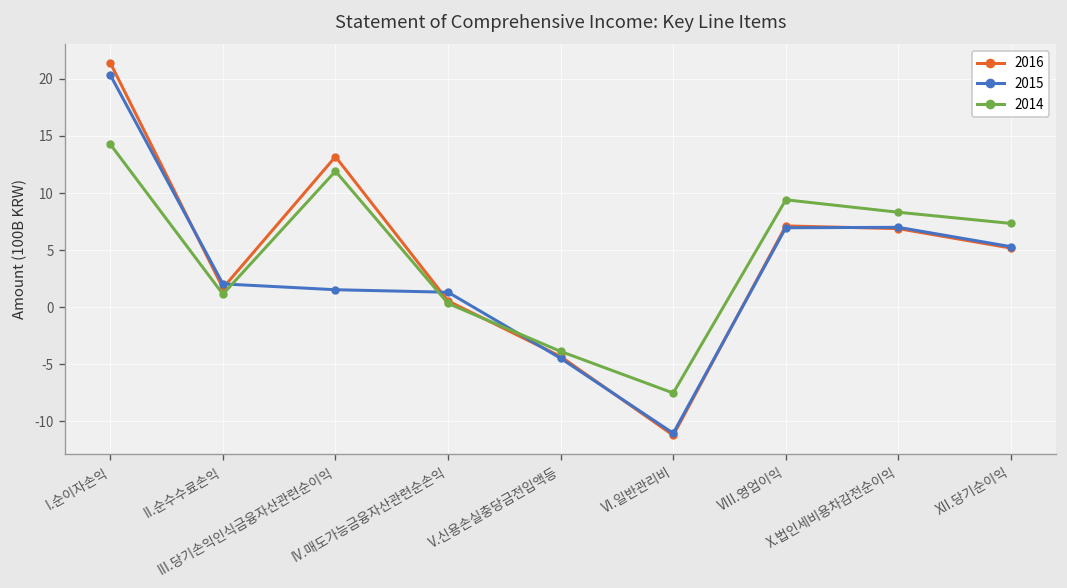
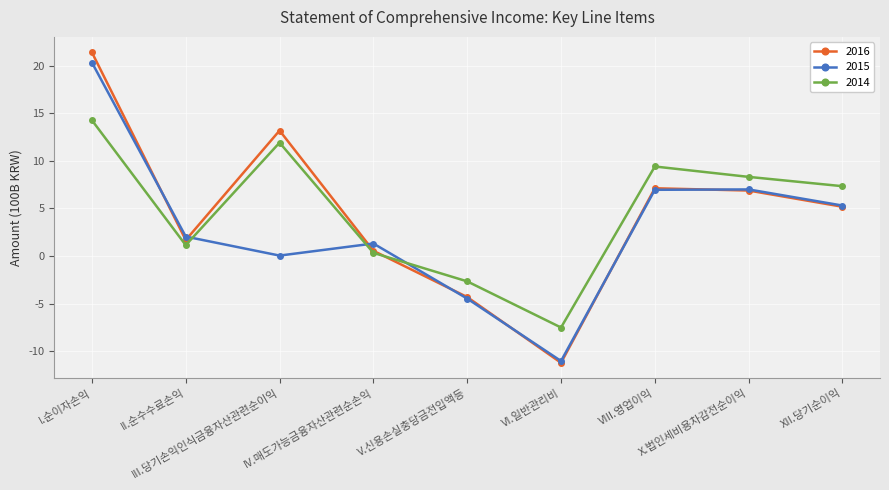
2015, III.당기손익인식금융자산관련순이익: 2 -> 0
2014, V.신용손실충당금전입액등: -4 -> -3
